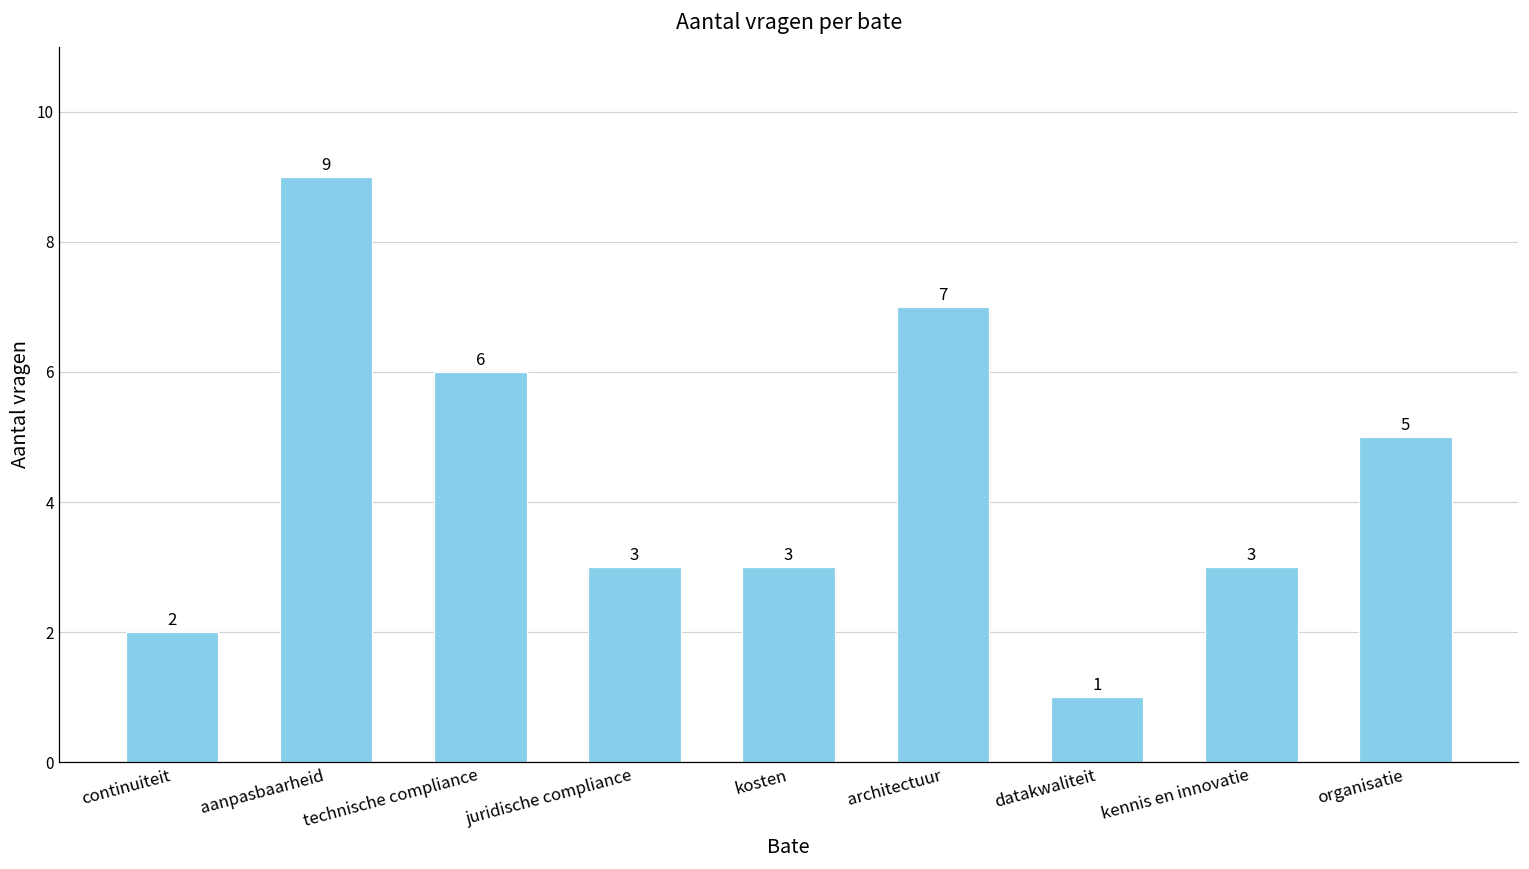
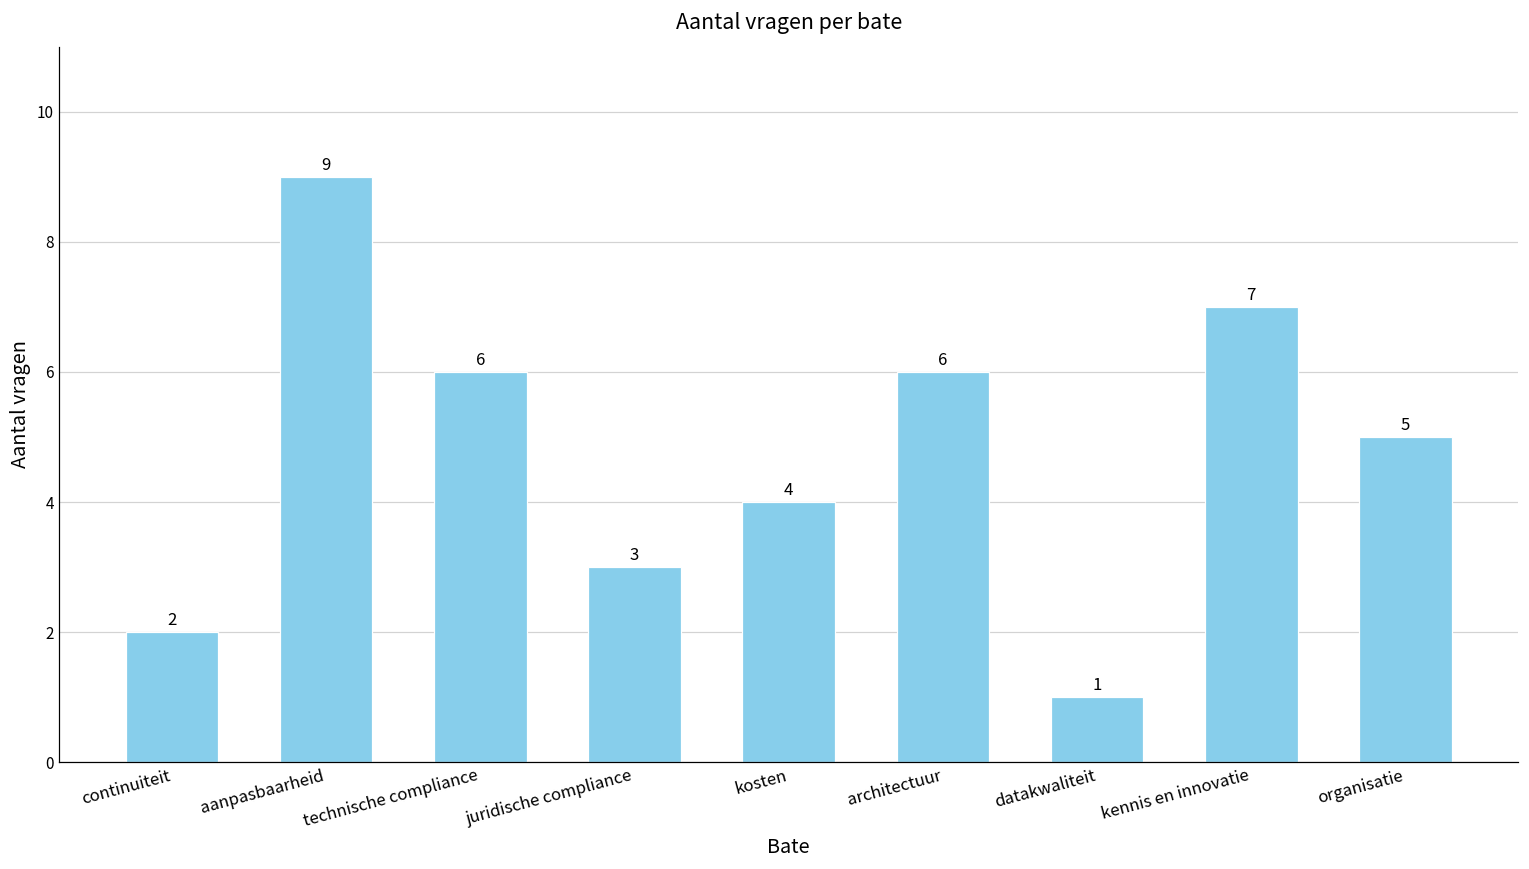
kosten: 3 -> 4
architectuur: 7 -> 6
kennis en innovatie: 3 -> 7
